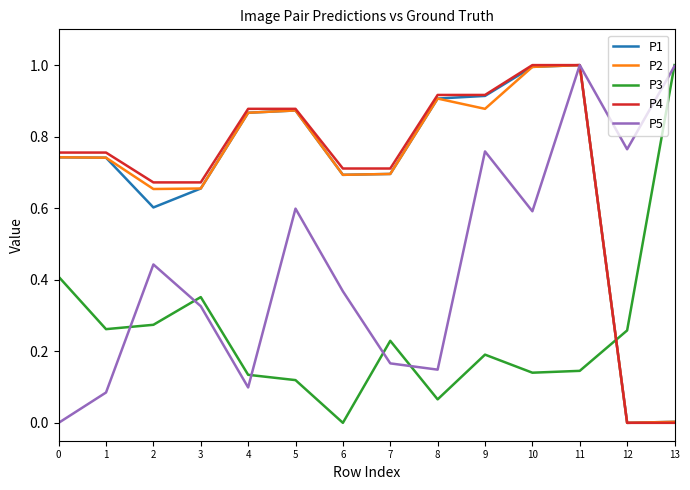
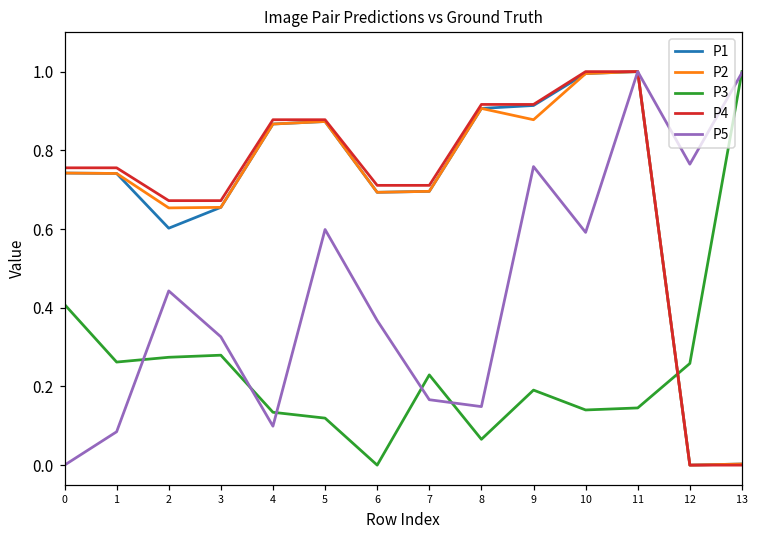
P3, 3: 0.35 -> 0.28
